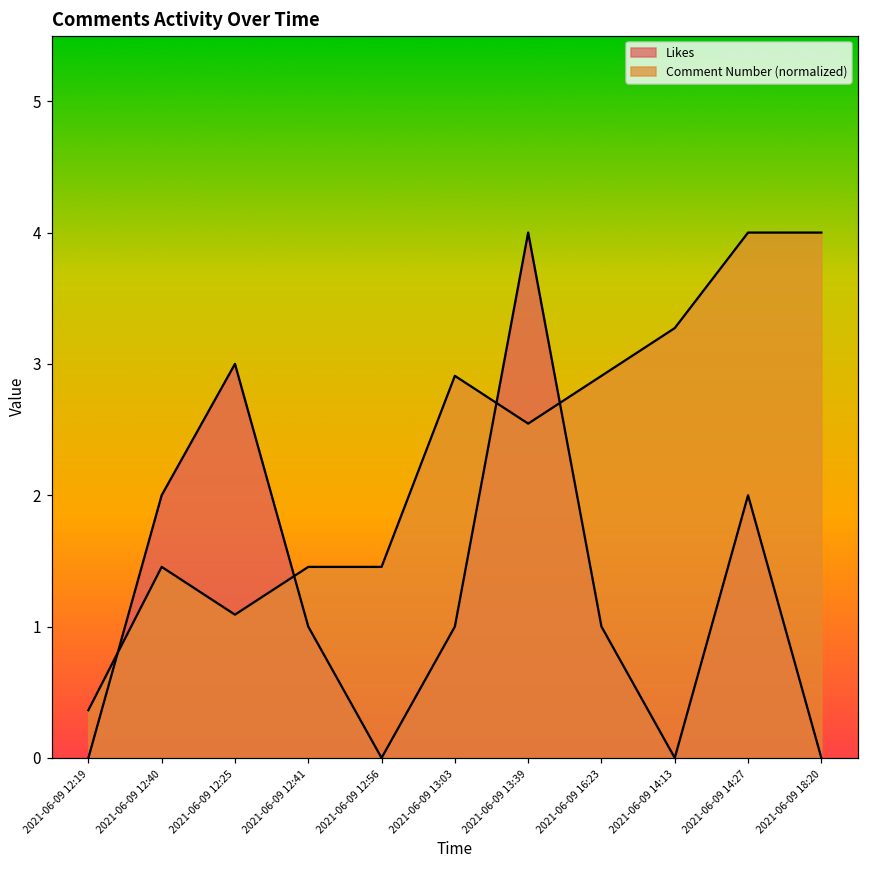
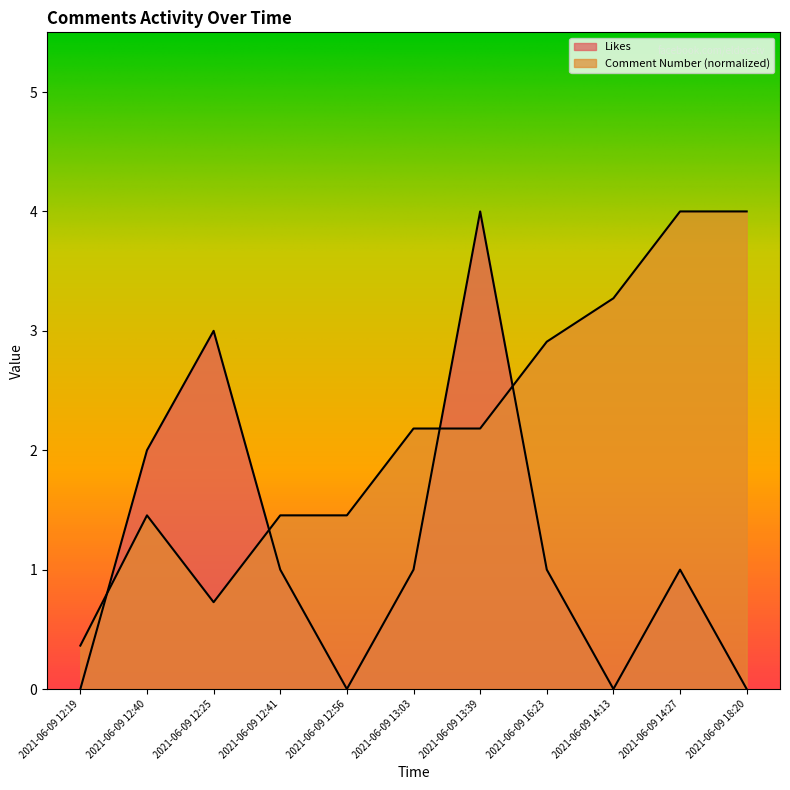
Comment Number (normalized), 2021-06-09 12:25: 1.09 -> 0.73
Comment Number (normalized), 2021-06-09 13:03: 2.91 -> 2.18
Comment Number (normalized), 2021-06-09 13:39: 2.55 -> 2.18
Likes, 2021-06-09 14:27: 2 -> 1
